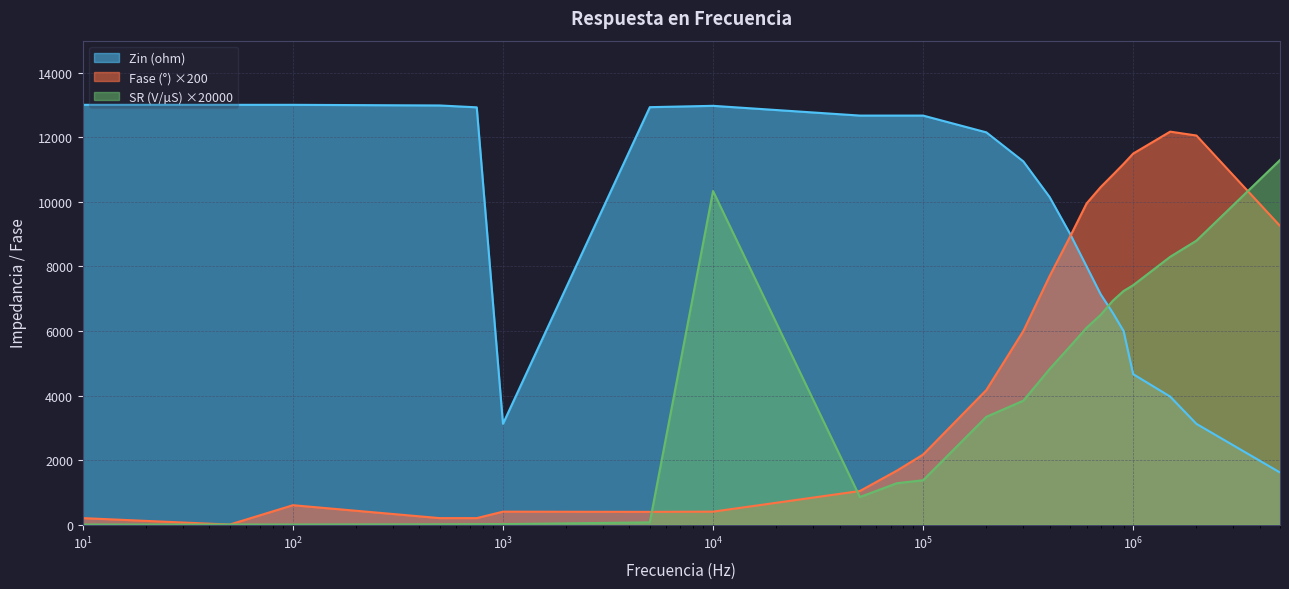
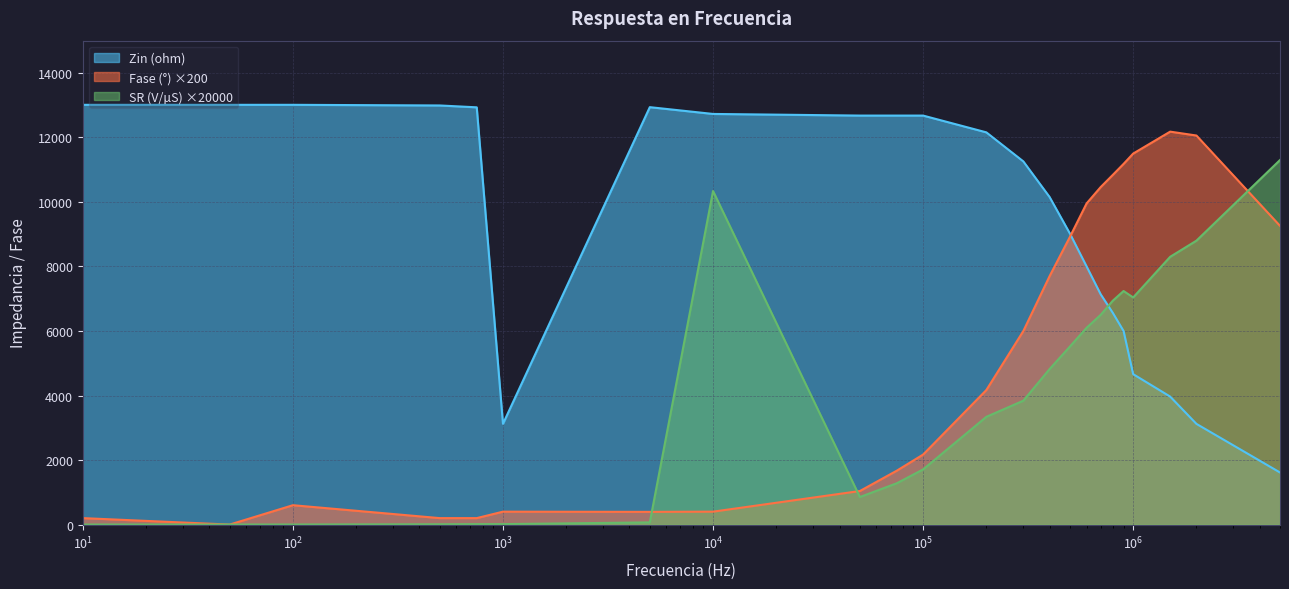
Zin (ohm), 10^4: 13000 -> 12700
SR (V/µS) ×20000, 10^5: 1400 -> 1700
SR (V/µS) ×20000, 10^6: 7400 -> 7000
